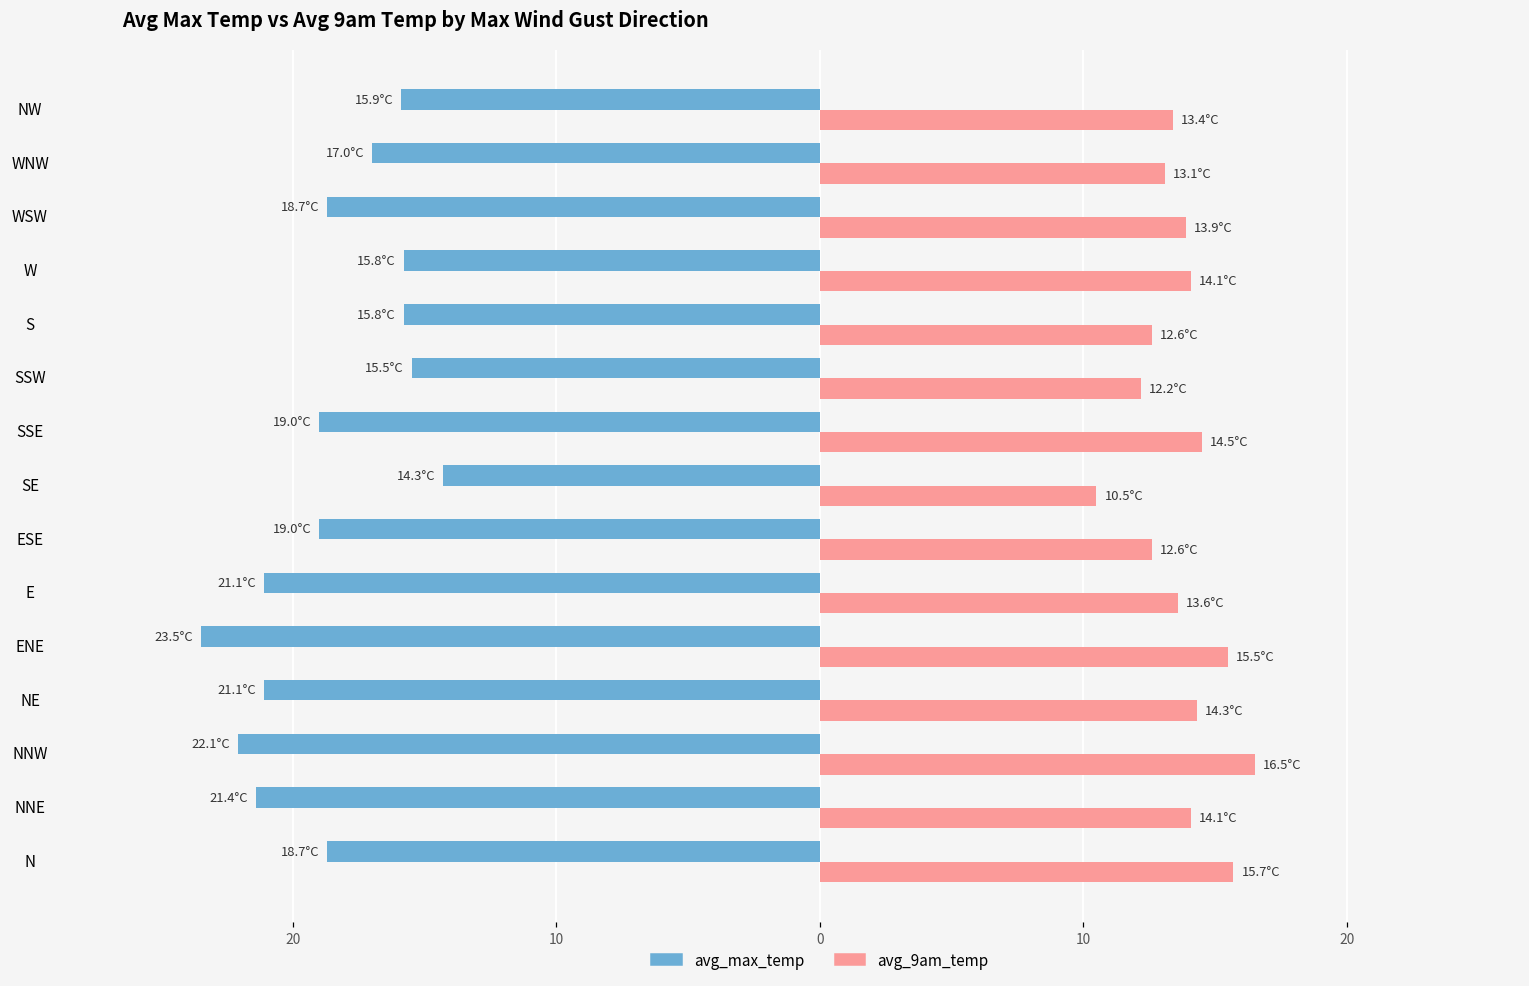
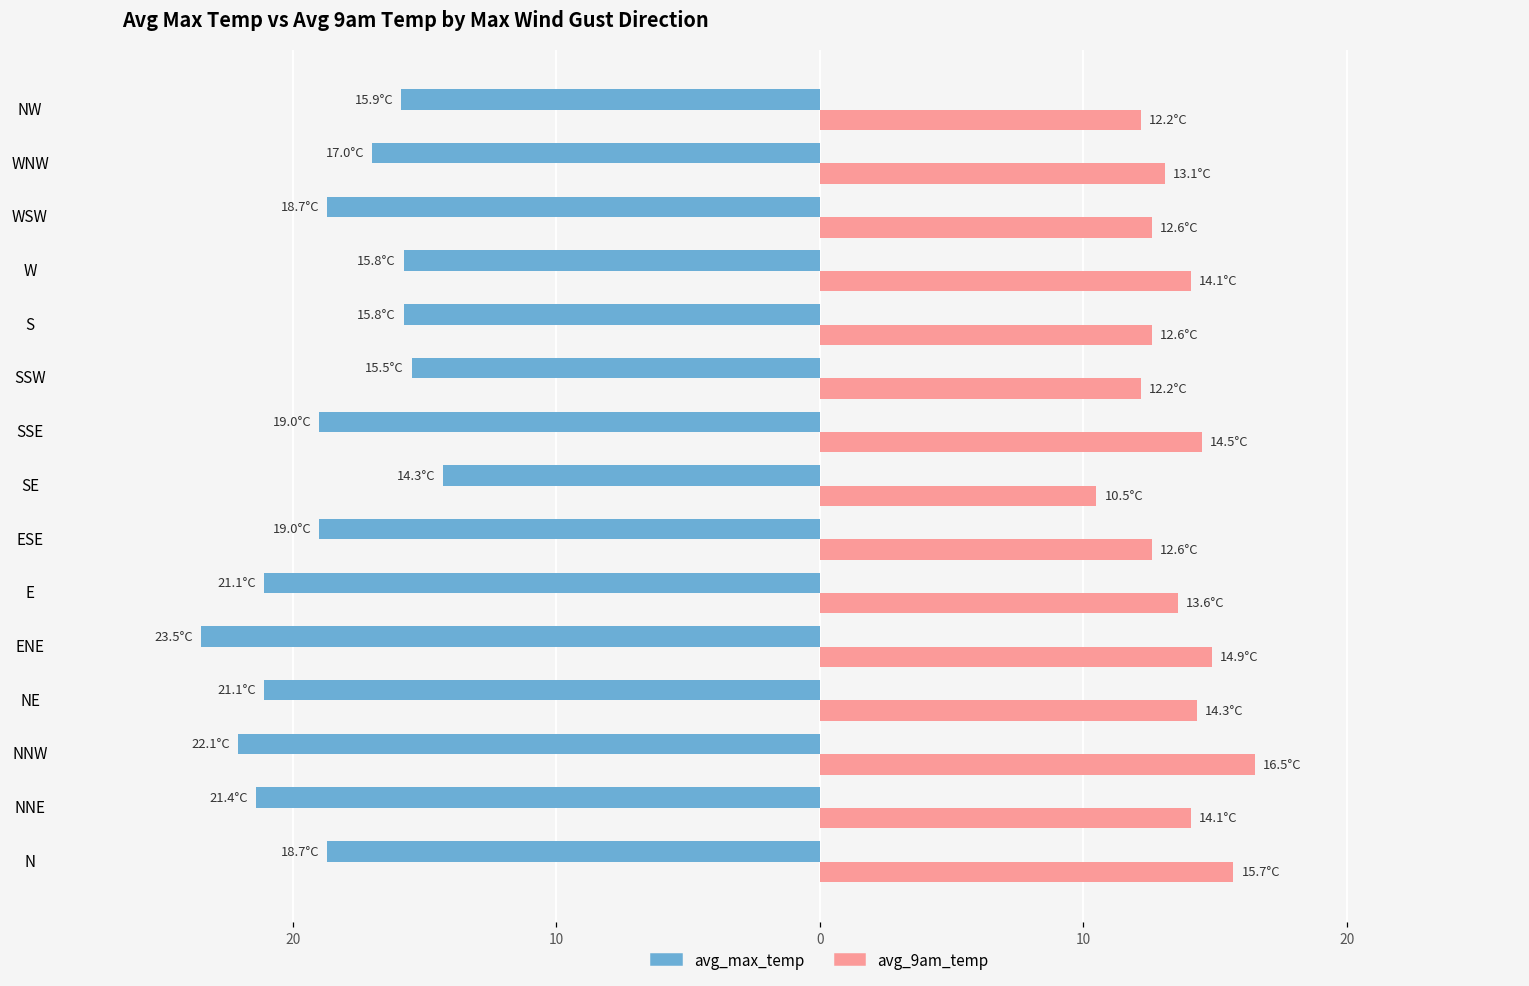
avg_9am_temp, NW: 13.4°C -> 12.2°C
avg_9am_temp, WSW: 13.9°C -> 12.6°C
avg_9am_temp, ENE: 15.5°C -> 14.9°C
